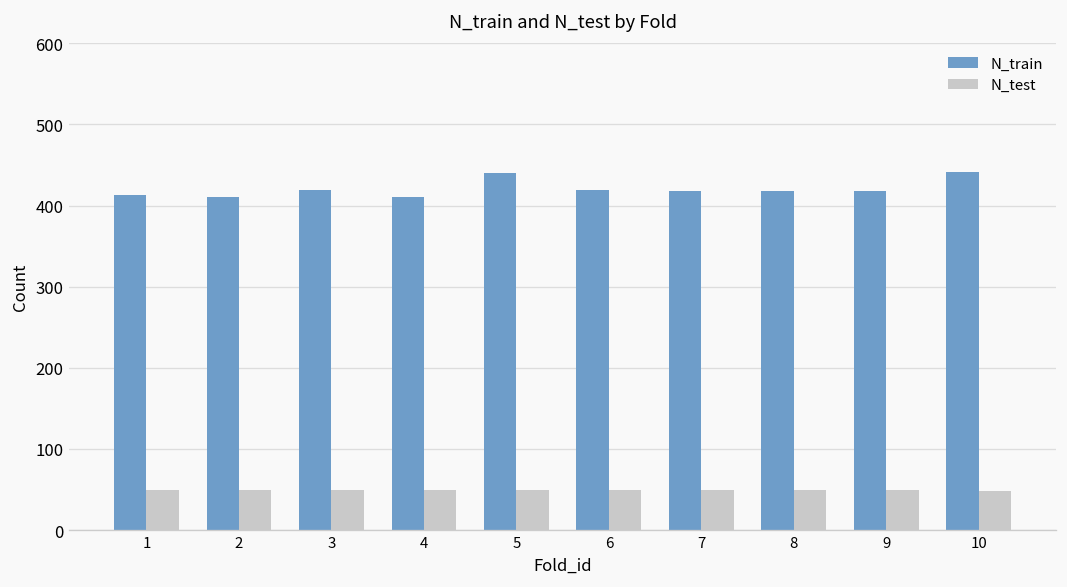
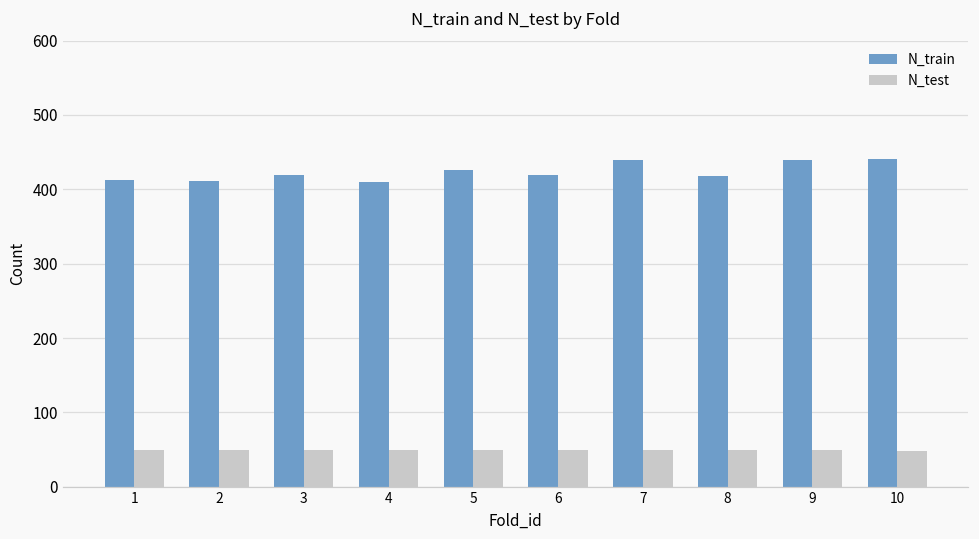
N_train, 5: 440 -> 430
N_train, 7: 420 -> 440
N_train, 9: 420 -> 440
